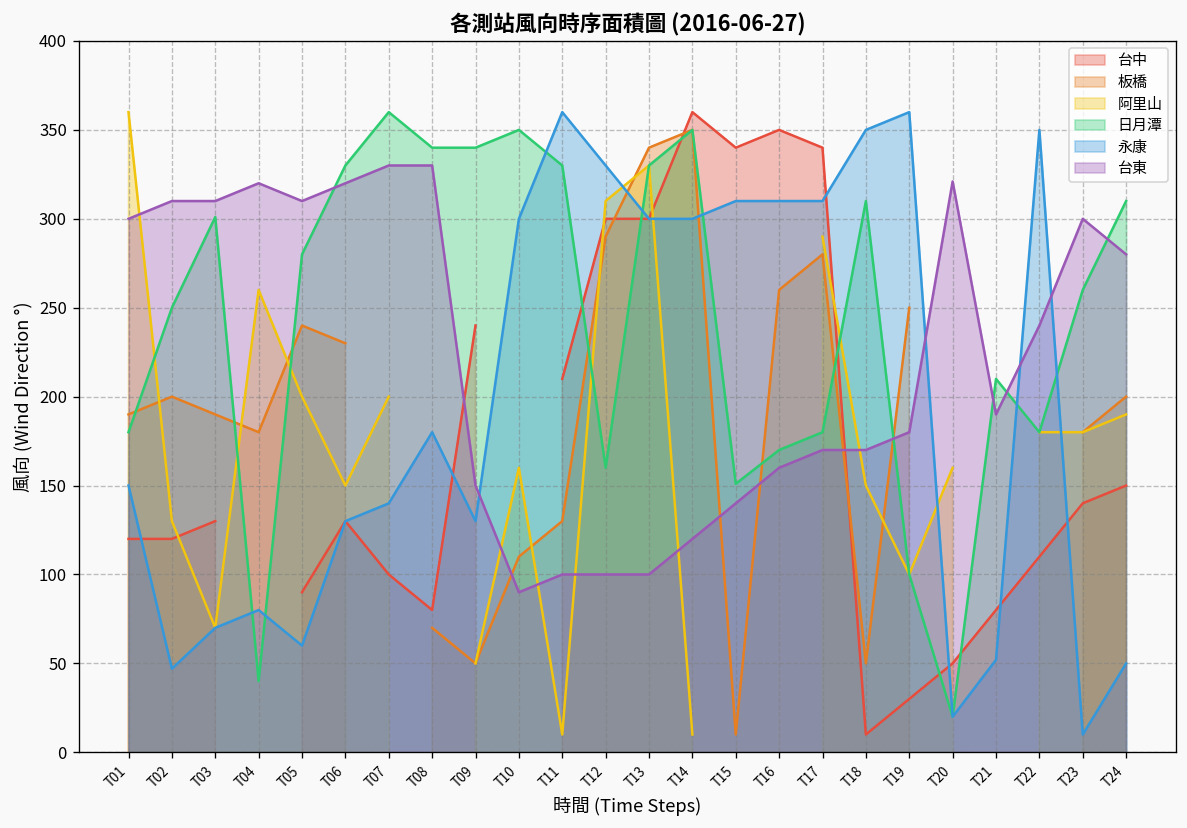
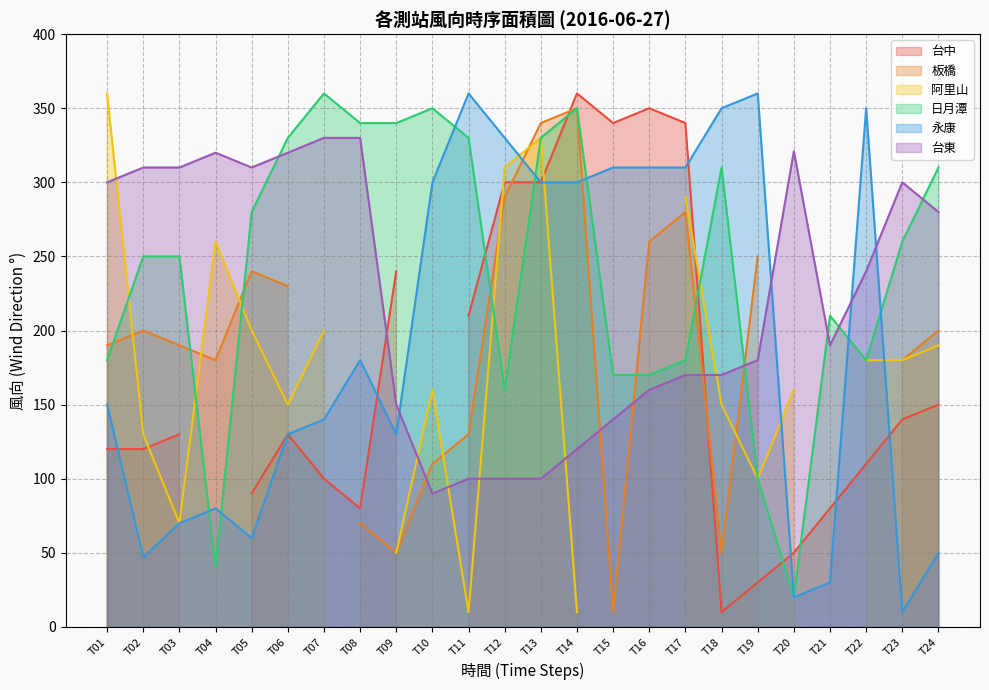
日月潭, T03: 301 -> 250
日月潭, T15: 151 -> 170
永康, T21: 52 -> 30
